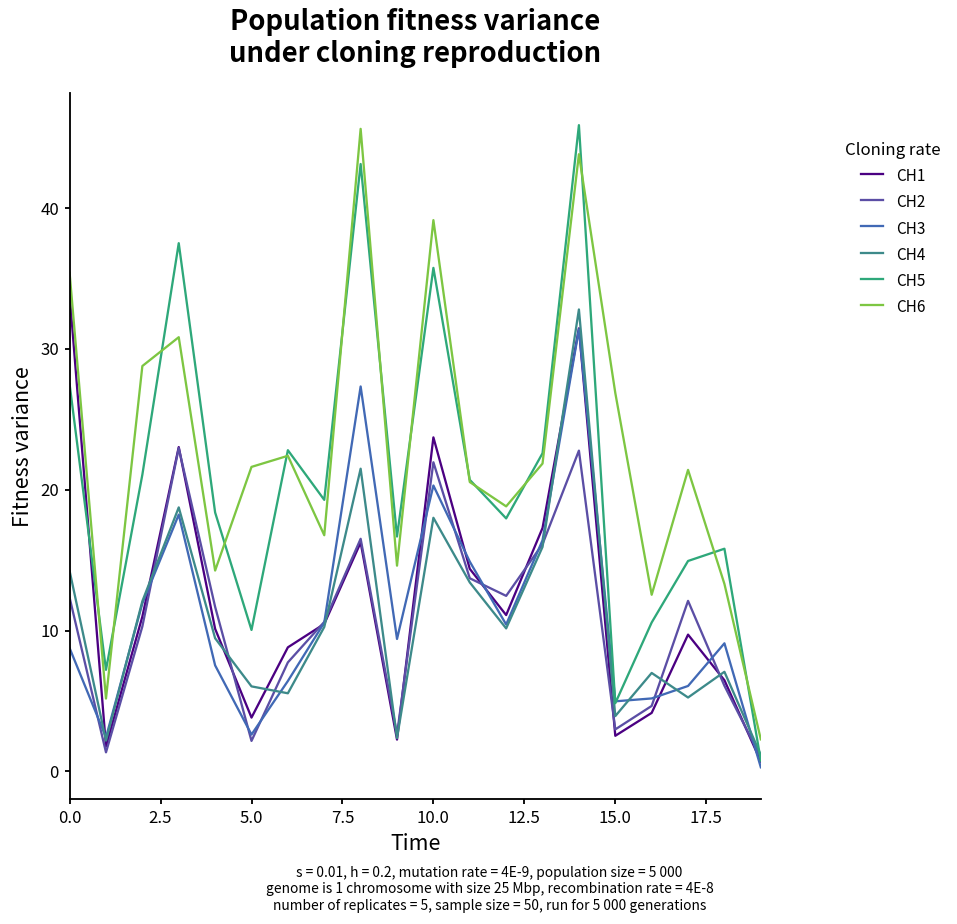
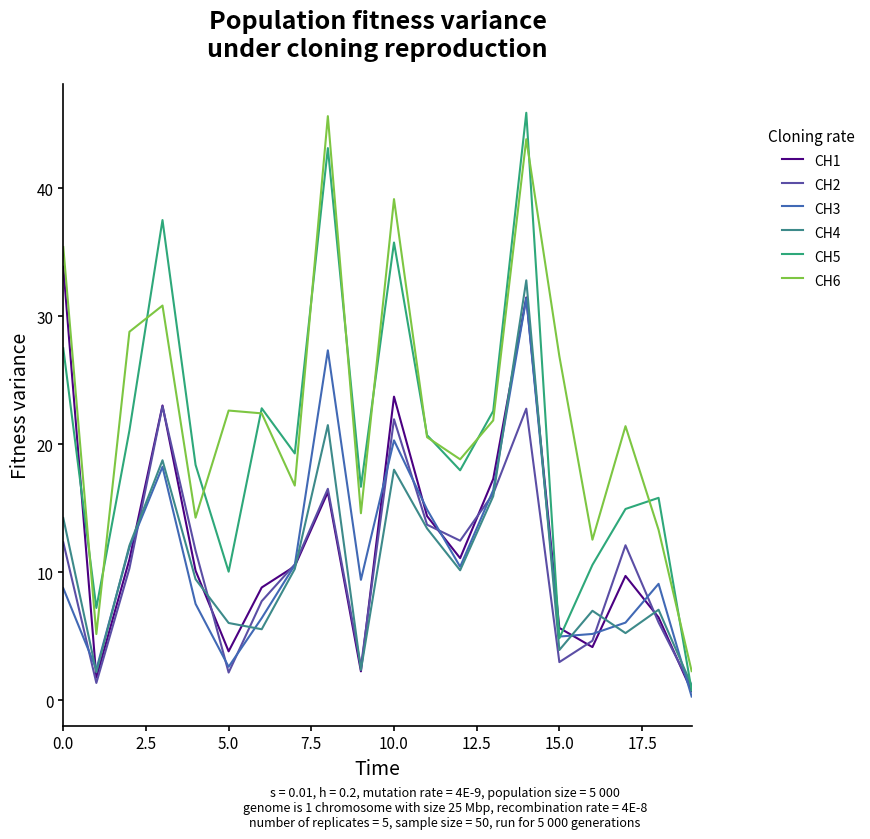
CH6, 5.0: 21.6 -> 22.6
CH1, 15.0: 2.5 -> 5.7
